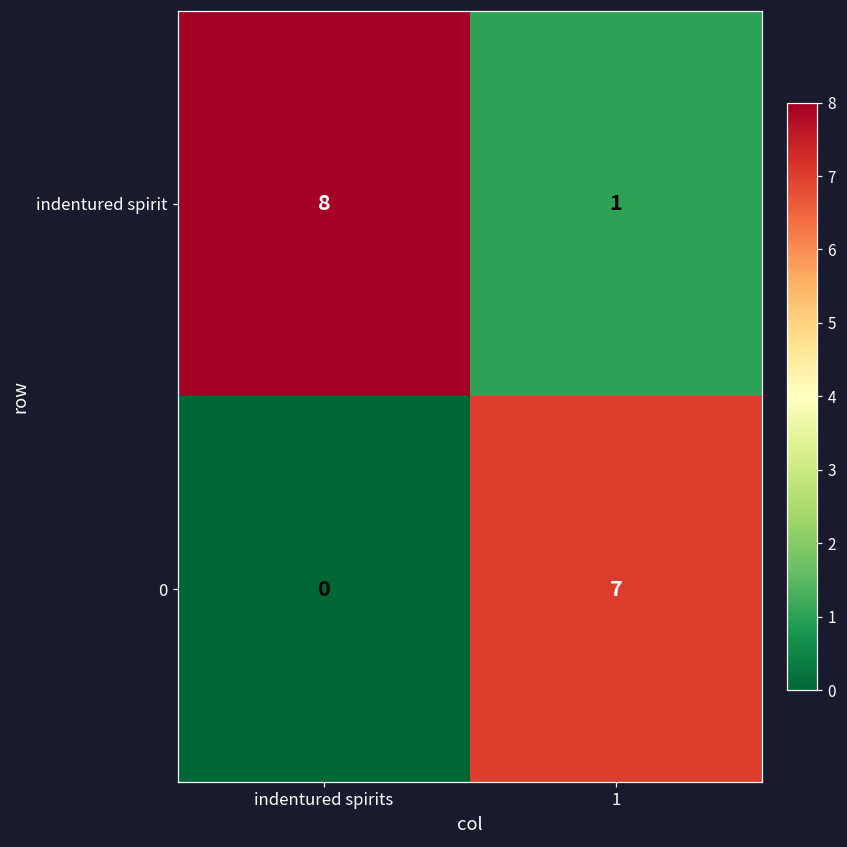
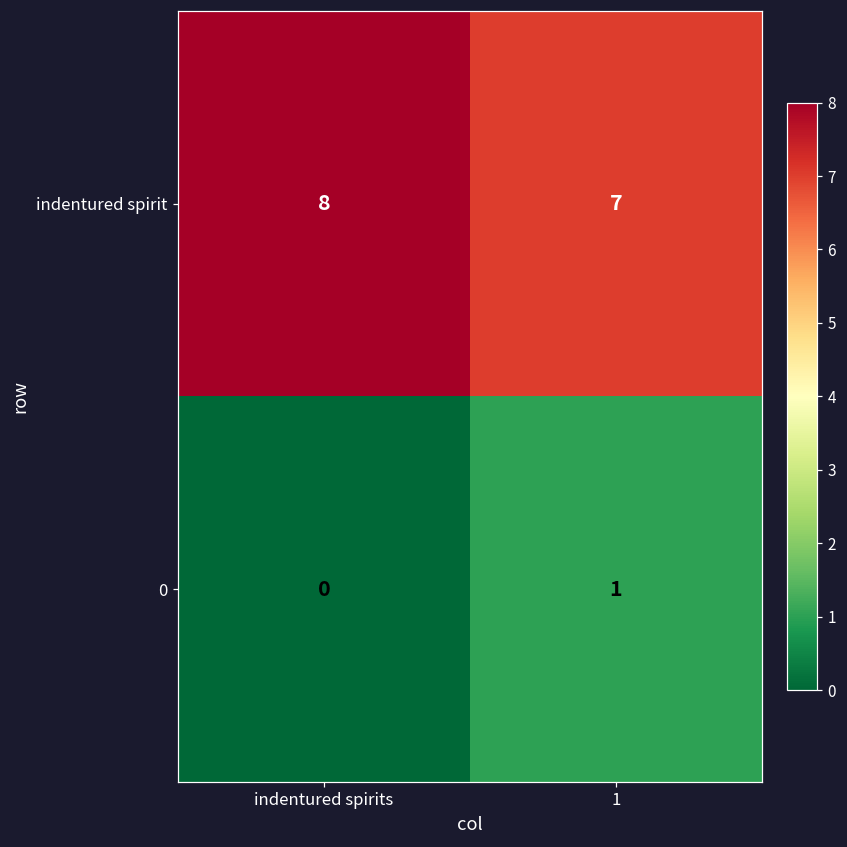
indentured spirit, 1: 1 -> 7
0, 1: 7 -> 1
